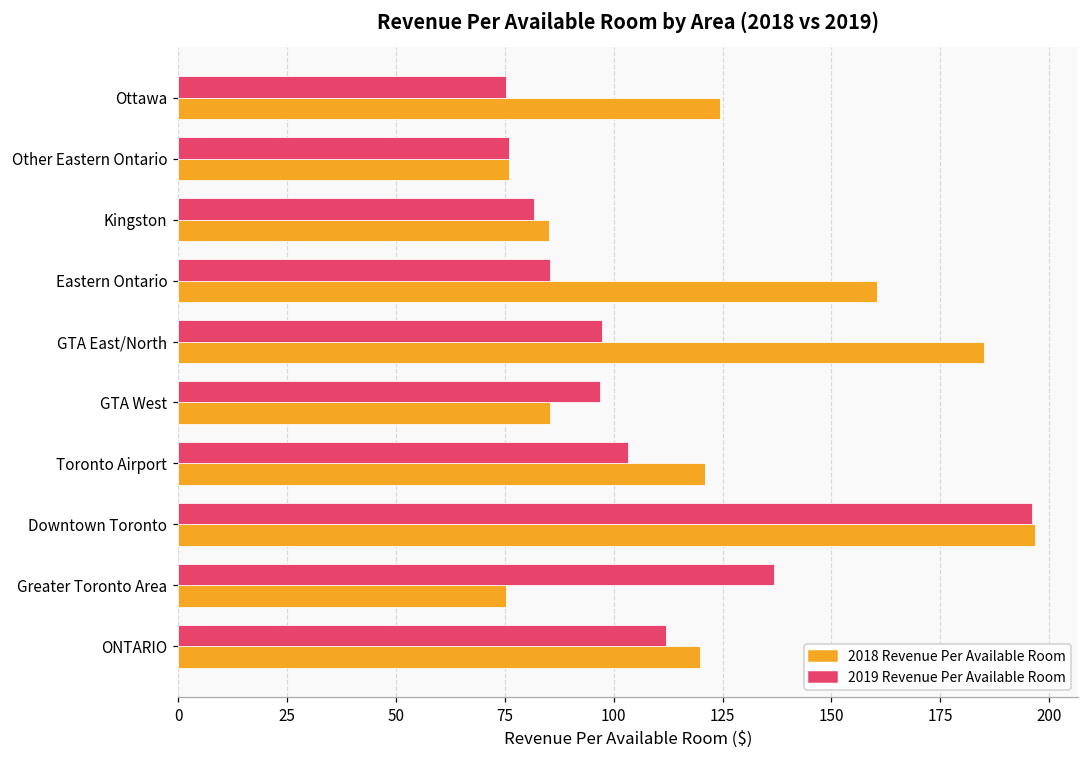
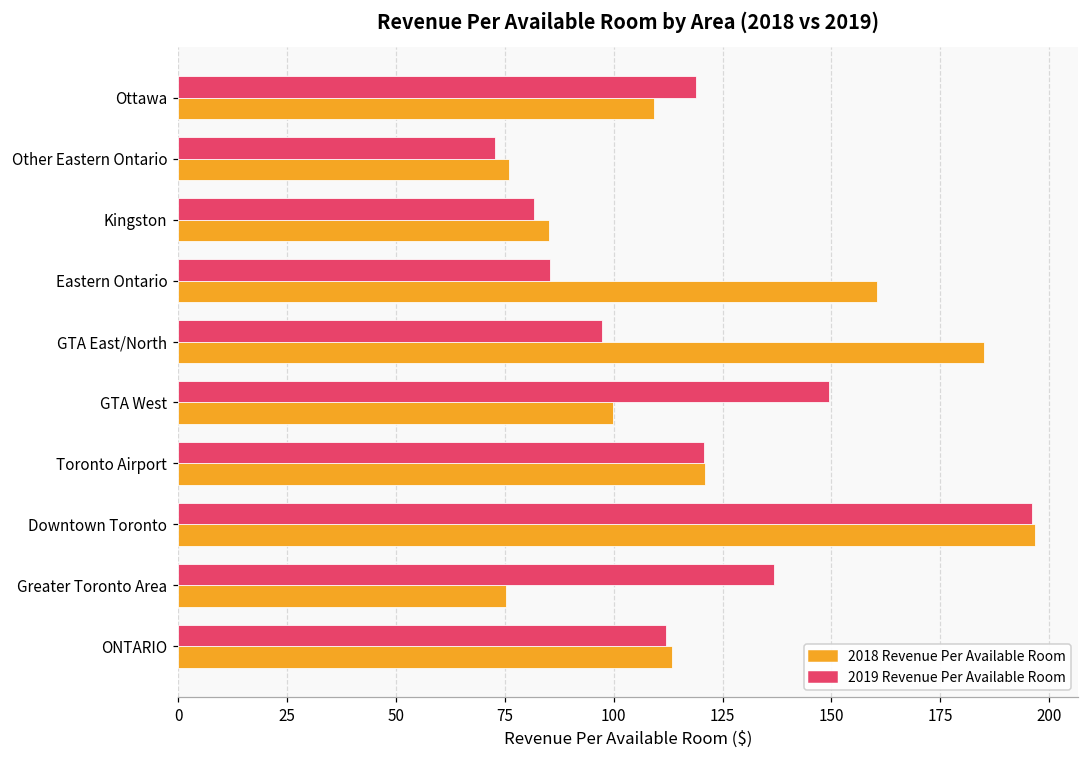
2019 Revenue Per Available Room, Ottawa: 75 -> 119
2018 Revenue Per Available Room, Ottawa: 124 -> 109
2019 Revenue Per Available Room, Other Eastern Ontario: 76 -> 73
2019 Revenue Per Available Room, GTA West: 97 -> 149
2018 Revenue Per Available Room, GTA West: 85 -> 100
2019 Revenue Per Available Room, Toronto Airport: 103 -> 121
2018 Revenue Per Available Room, ONTARIO: 120 -> 113
